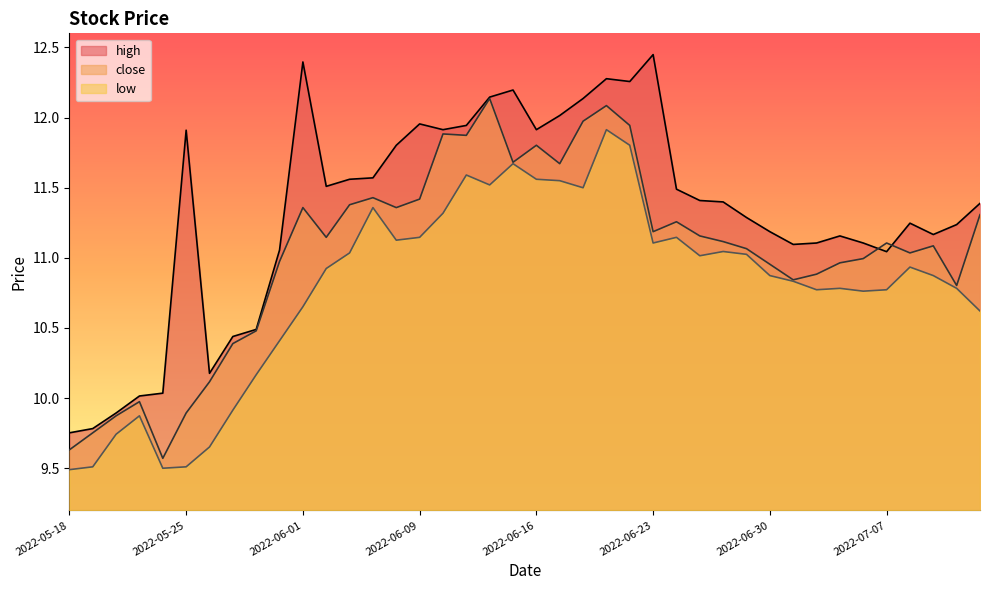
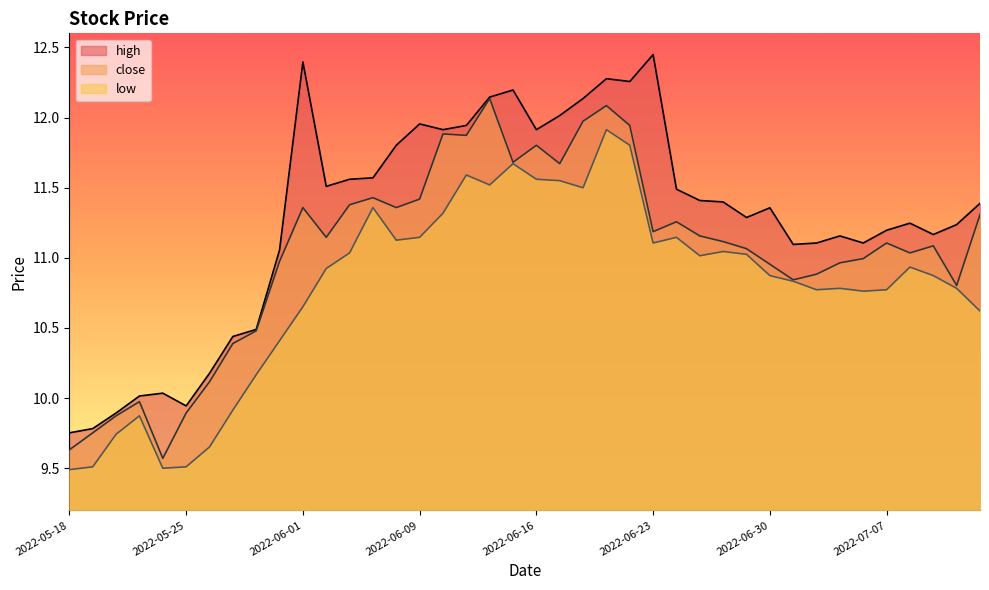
high, 2022-05-25: 11.91 -> 9.94
high, 2022-06-30: 11.19 -> 11.36
high, 2022-07-07: 11.04 -> 11.20
